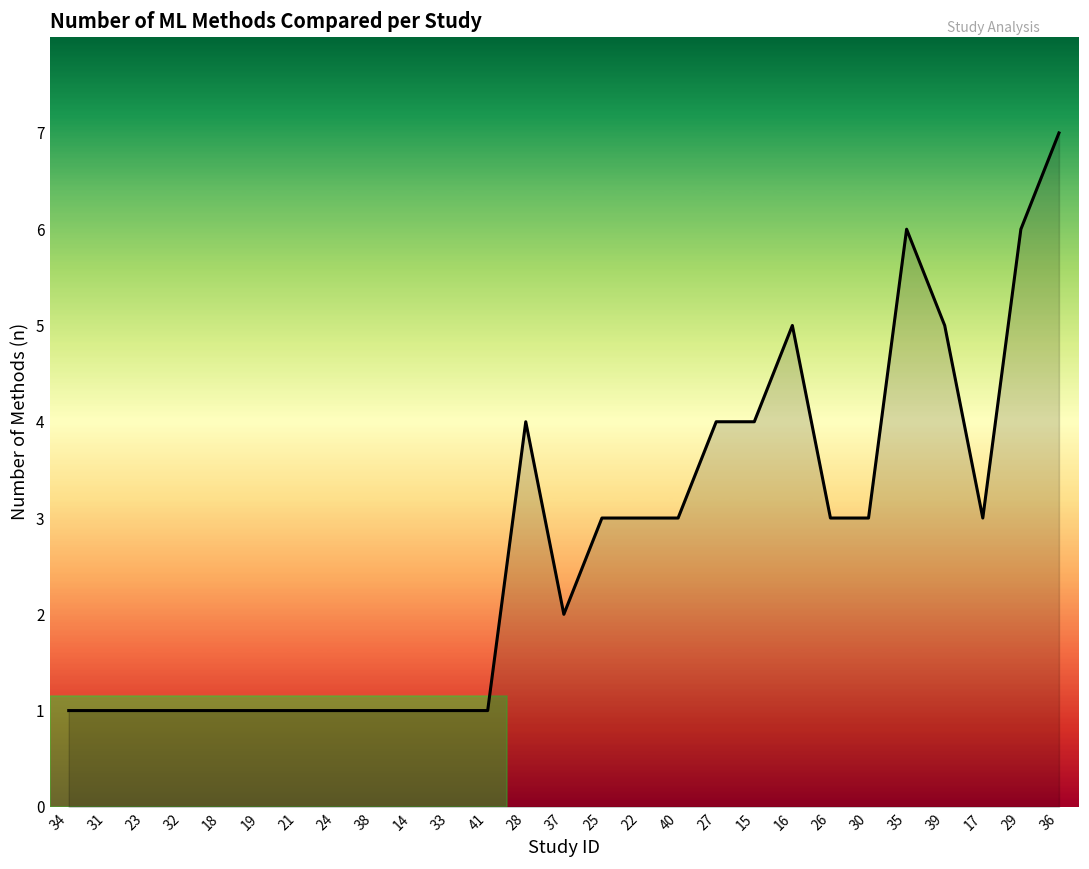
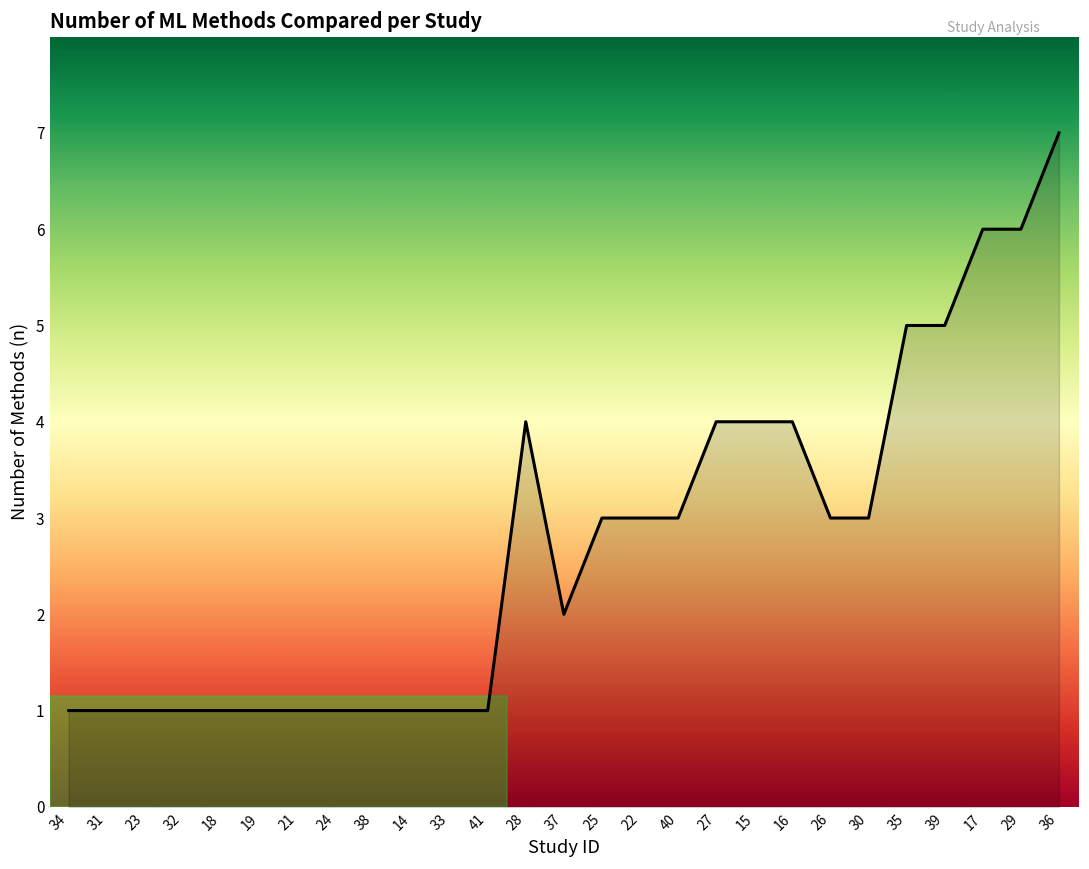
16: 5 -> 4
35: 6 -> 5
17: 3 -> 6
